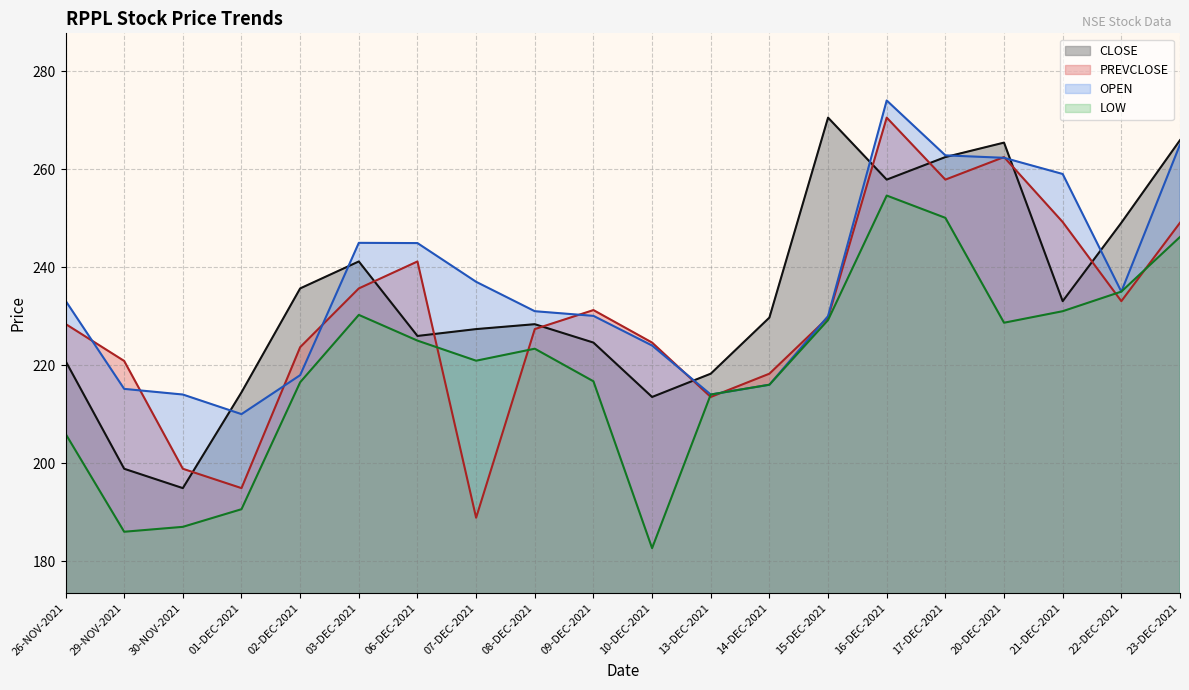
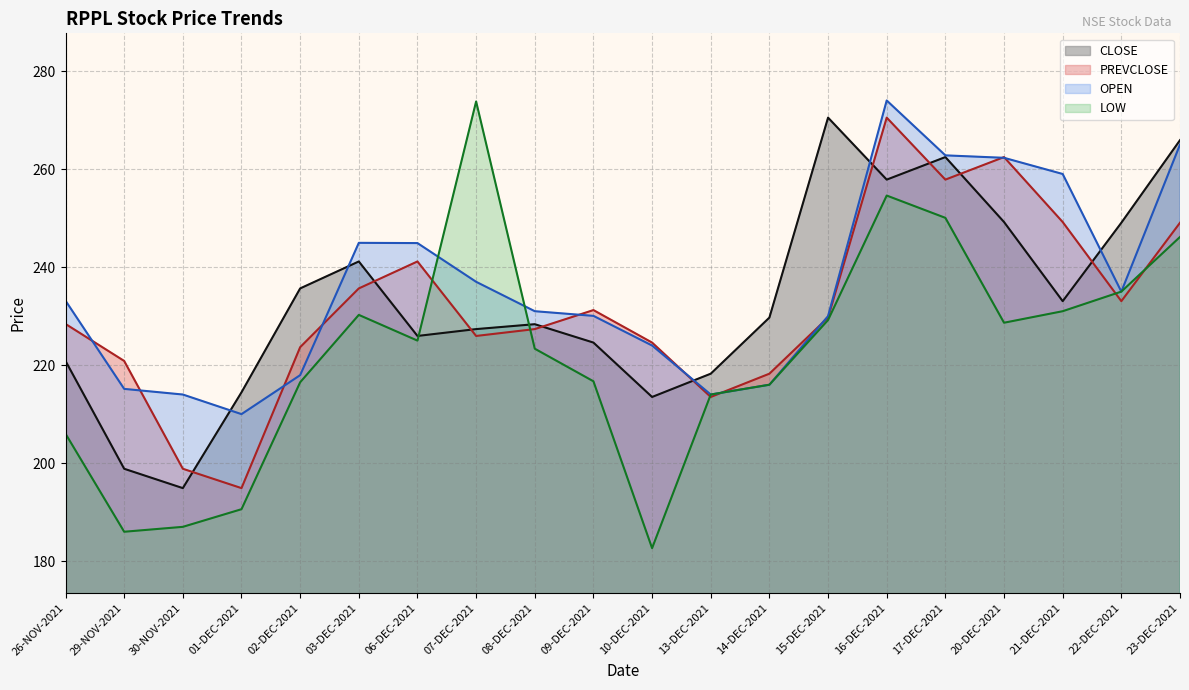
PREVCLOSE, 07-DEC-2021: 189 -> 226
LOW, 07-DEC-2021: 221 -> 274
CLOSE, 20-DEC-2021: 265 -> 249
